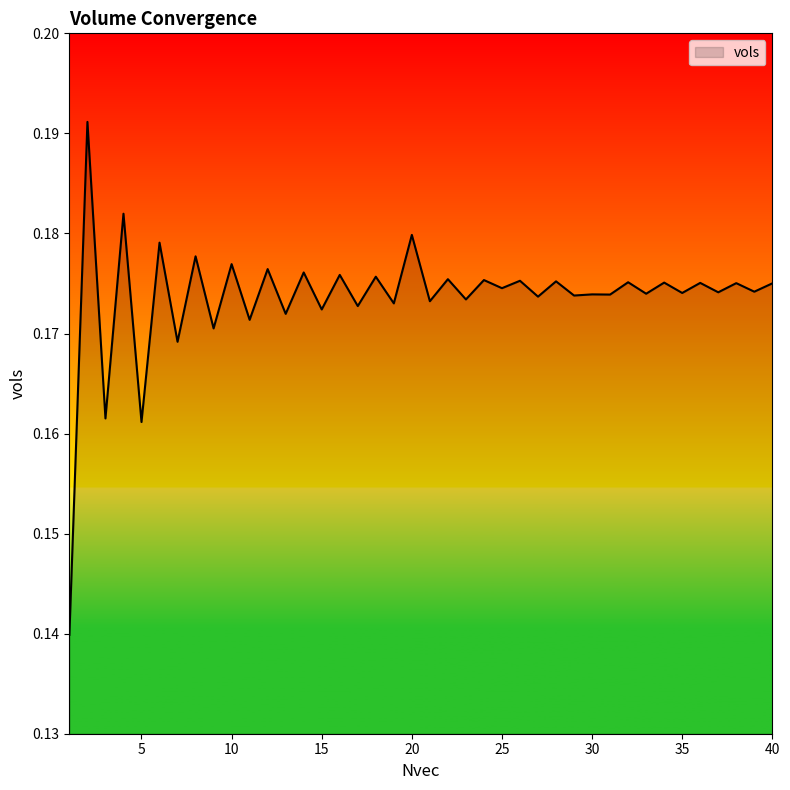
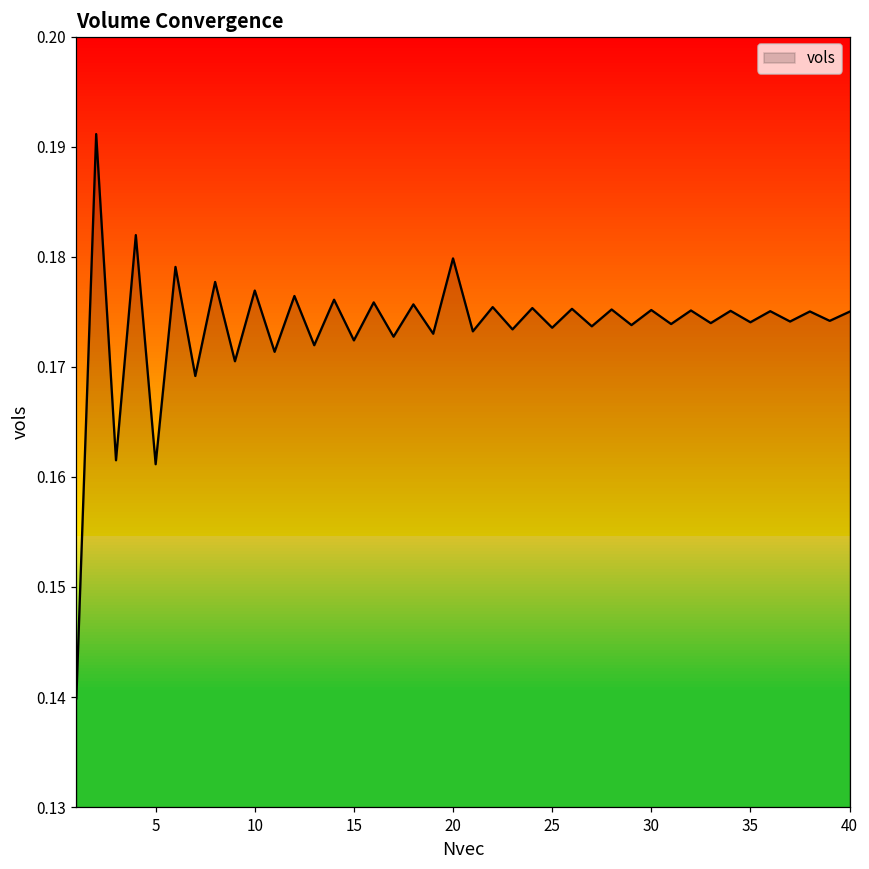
25: 0.1745 -> 0.1736
30: 0.1739 -> 0.1752
